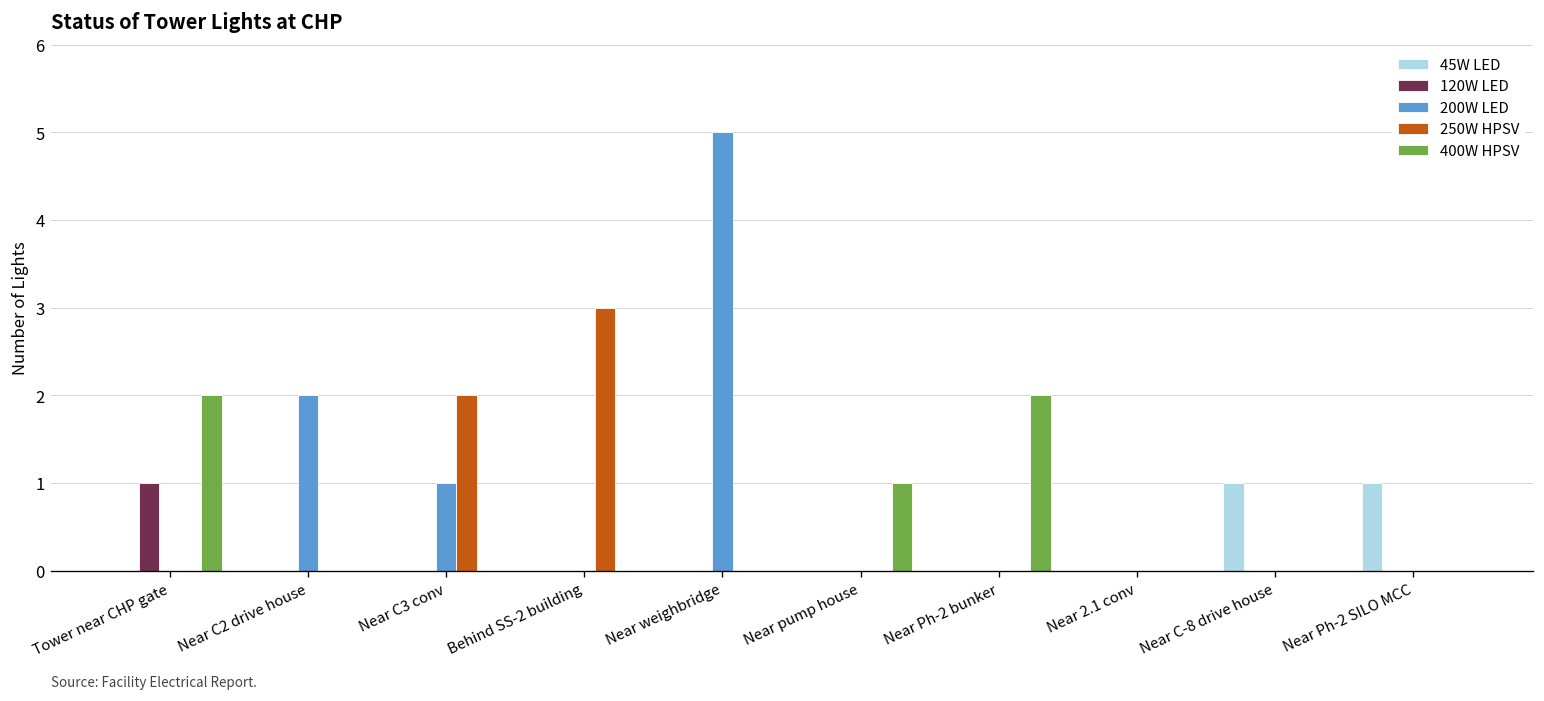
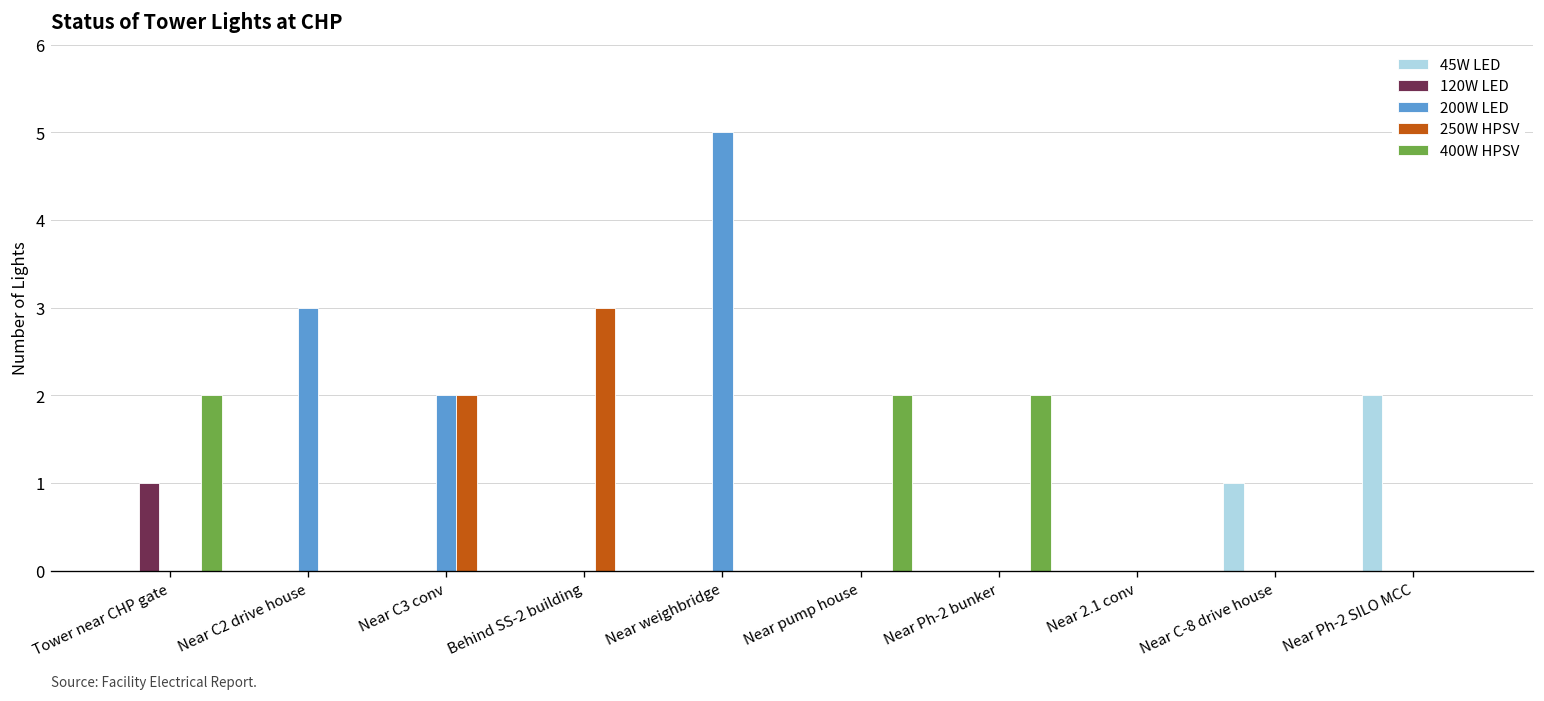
200W LED, Near C2 drive house: 2 -> 3
200W LED, Near C3 conv: 1 -> 2
400W HPSV, Near pump house: 1 -> 2
45W LED, Near Ph-2 SILO MCC: 1 -> 2
